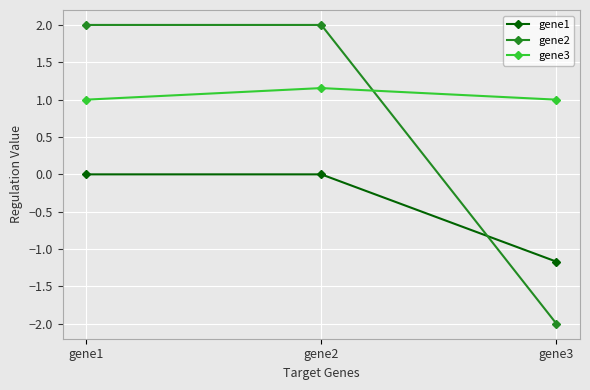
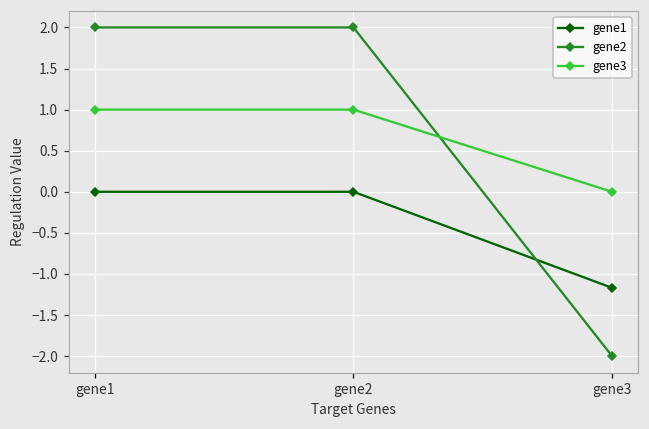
gene3, gene2: 1.2 -> 1.0
gene3, gene3: 1 -> 0
